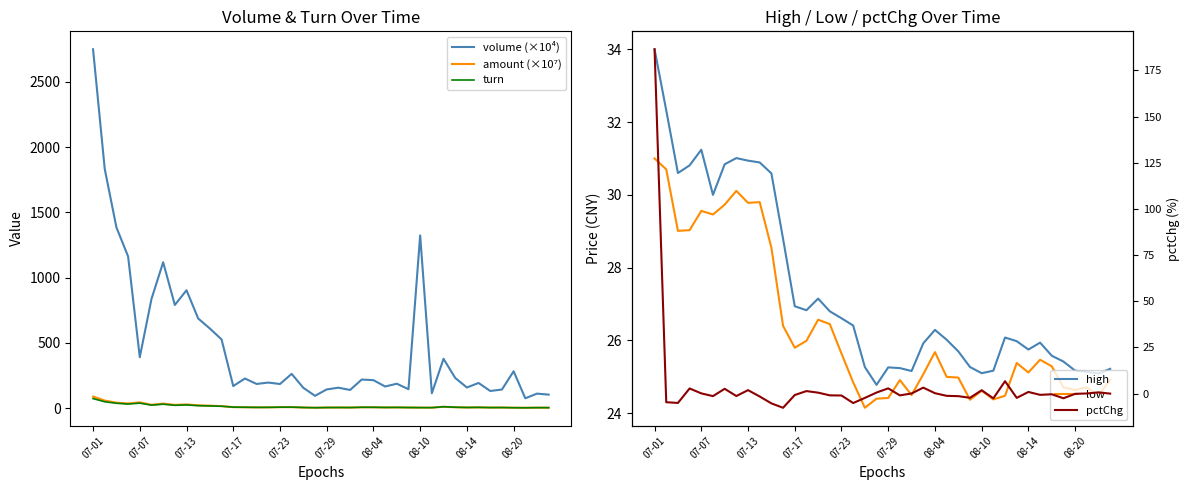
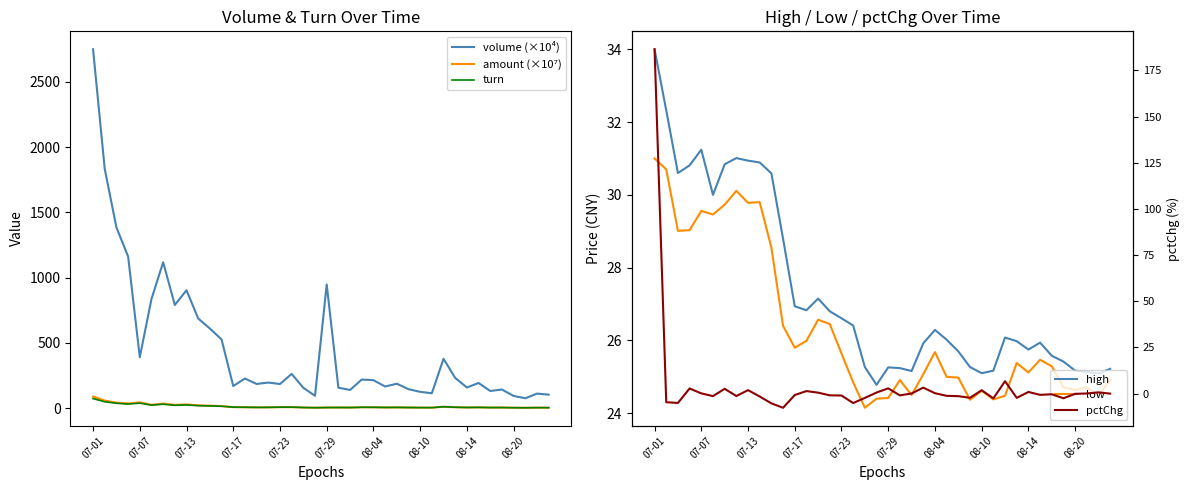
Volume & Turn Over Time, volume (×10⁴), 07-29: 140 -> 950
Volume & Turn Over Time, volume (×10⁴), 08-10: 1320 -> 120
Volume & Turn Over Time, volume (×10⁴), 08-20: 280 -> 90
